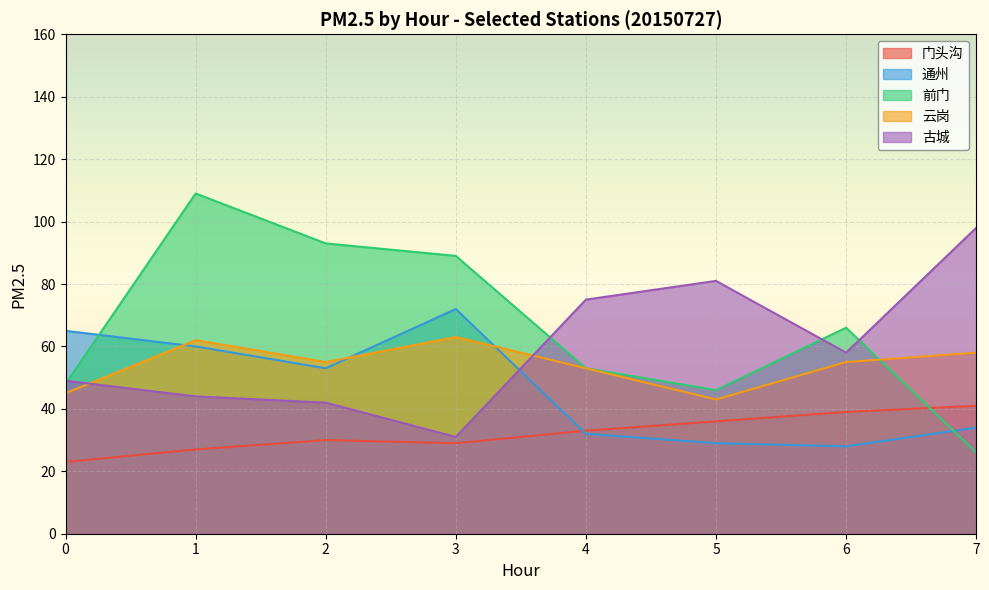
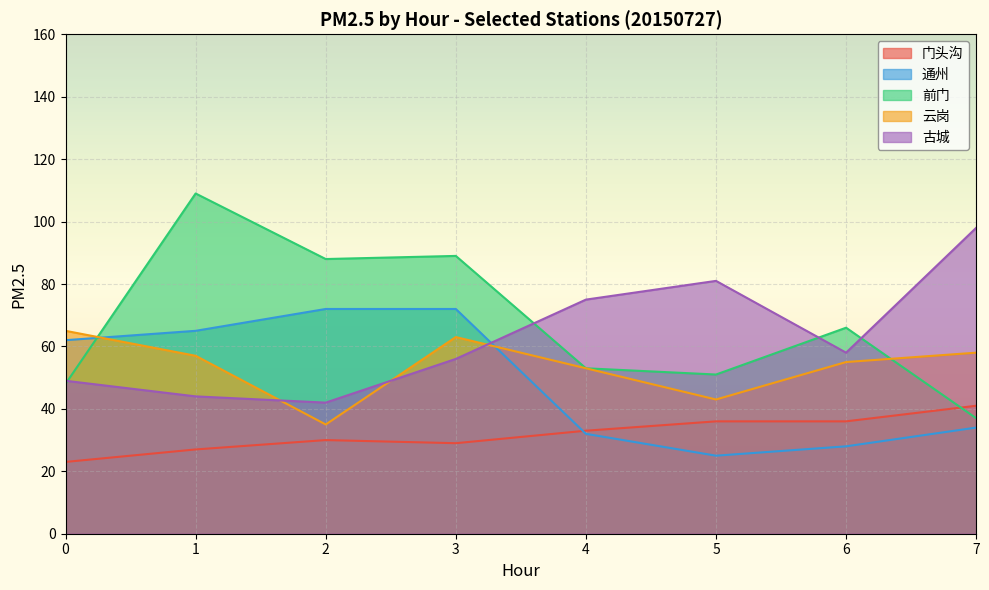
通州, 0: 65 -> 62
云岗, 0: 45 -> 65
通州, 1: 60 -> 65
云岗, 1: 62 -> 57
通州, 2: 53 -> 72
前门, 2: 93 -> 88
云岗, 2: 55 -> 35
古城, 3: 31 -> 56
通州, 5: 29 -> 25
前门, 5: 46 -> 51
门头沟, 6: 39 -> 36
前门, 7: 26 -> 37
